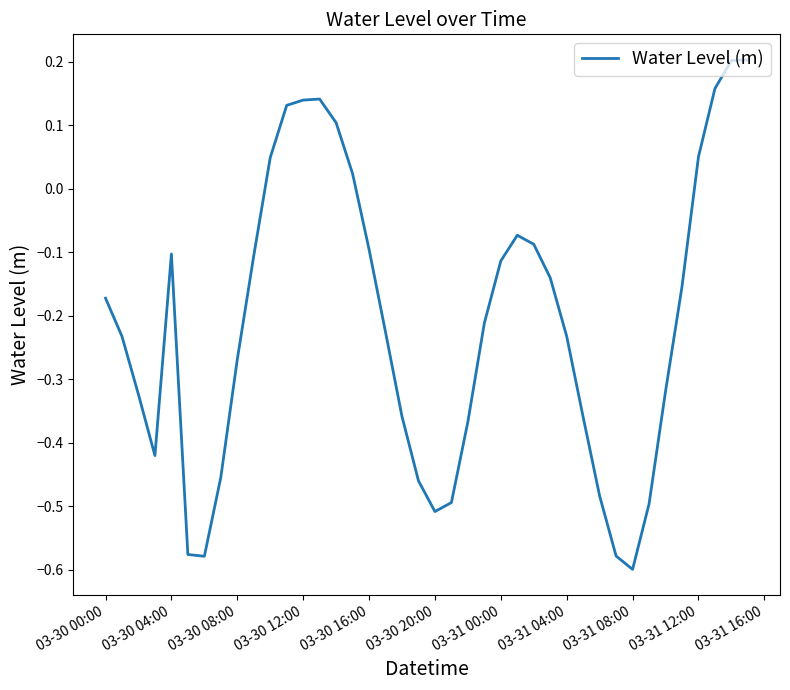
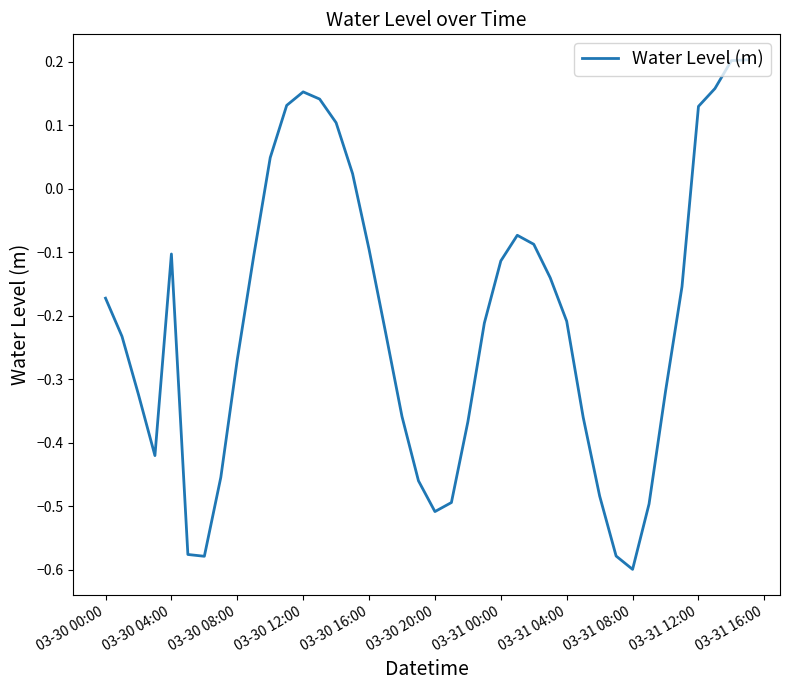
03-30 12:00: 0.14 -> 0.15
03-31 04:00: -0.23 -> -0.21
03-31 12:00: 0.05 -> 0.13
